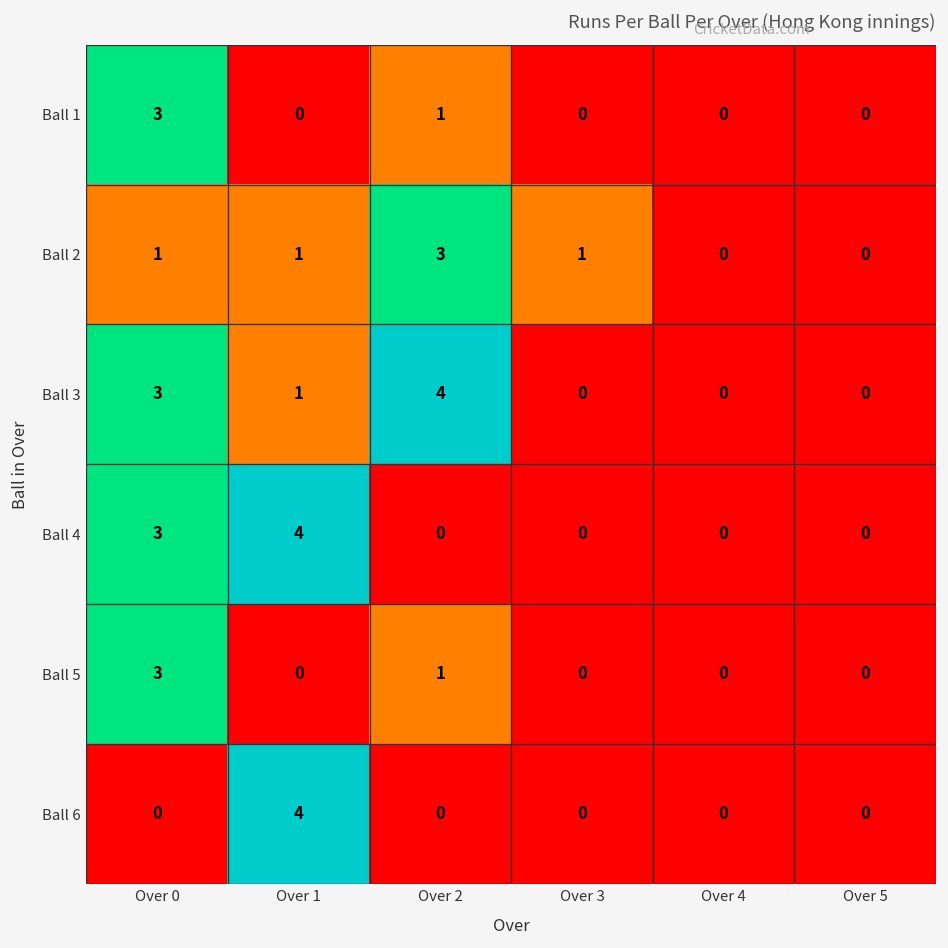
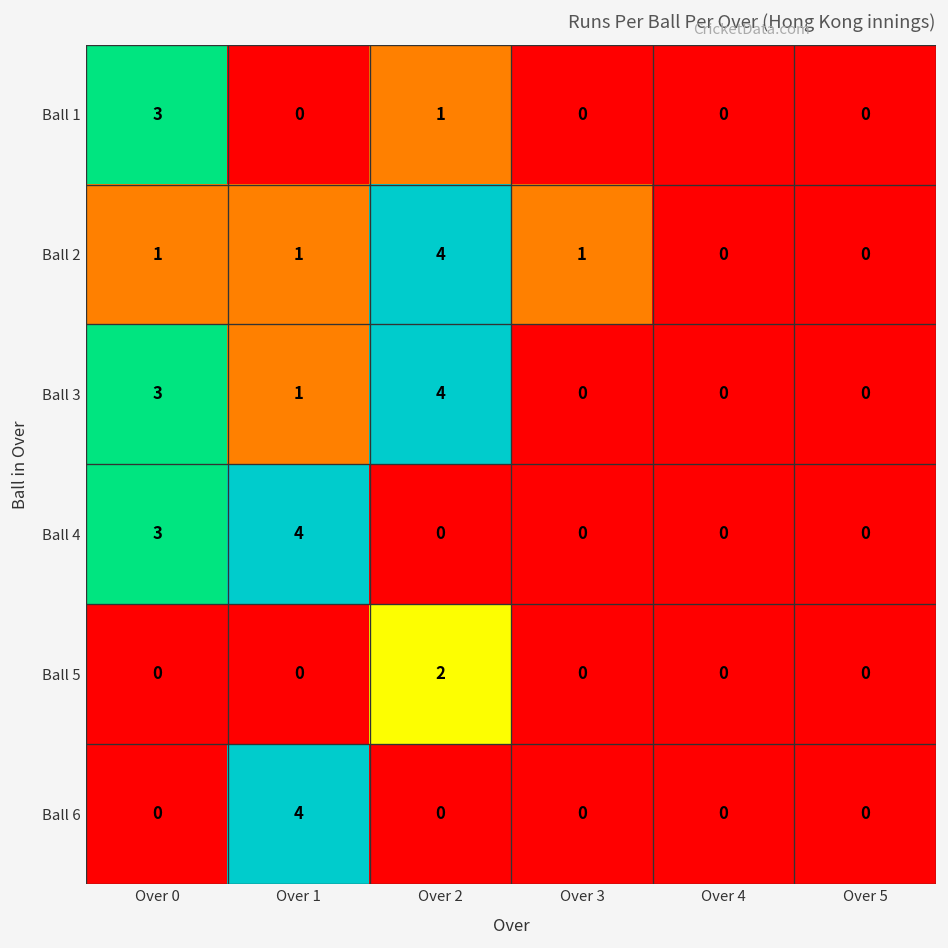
Ball 2, Over 2: 3 -> 4
Ball 5, Over 0: 3 -> 0
Ball 5, Over 2: 1 -> 2
